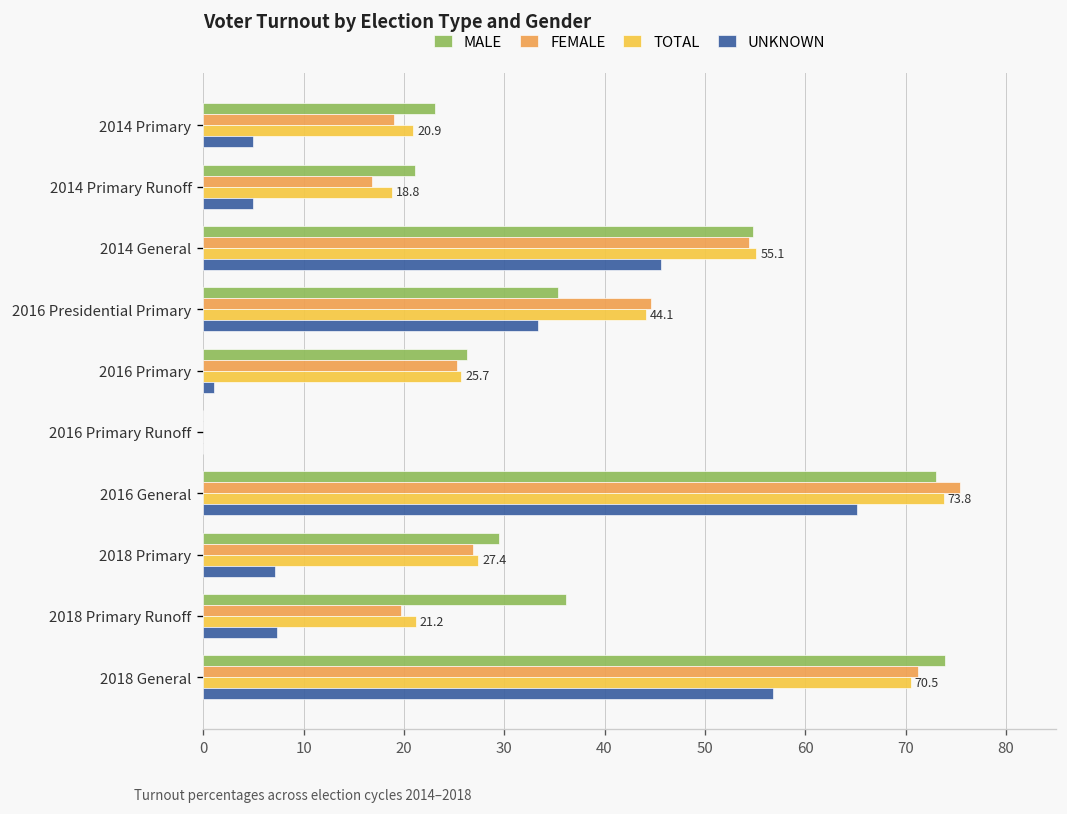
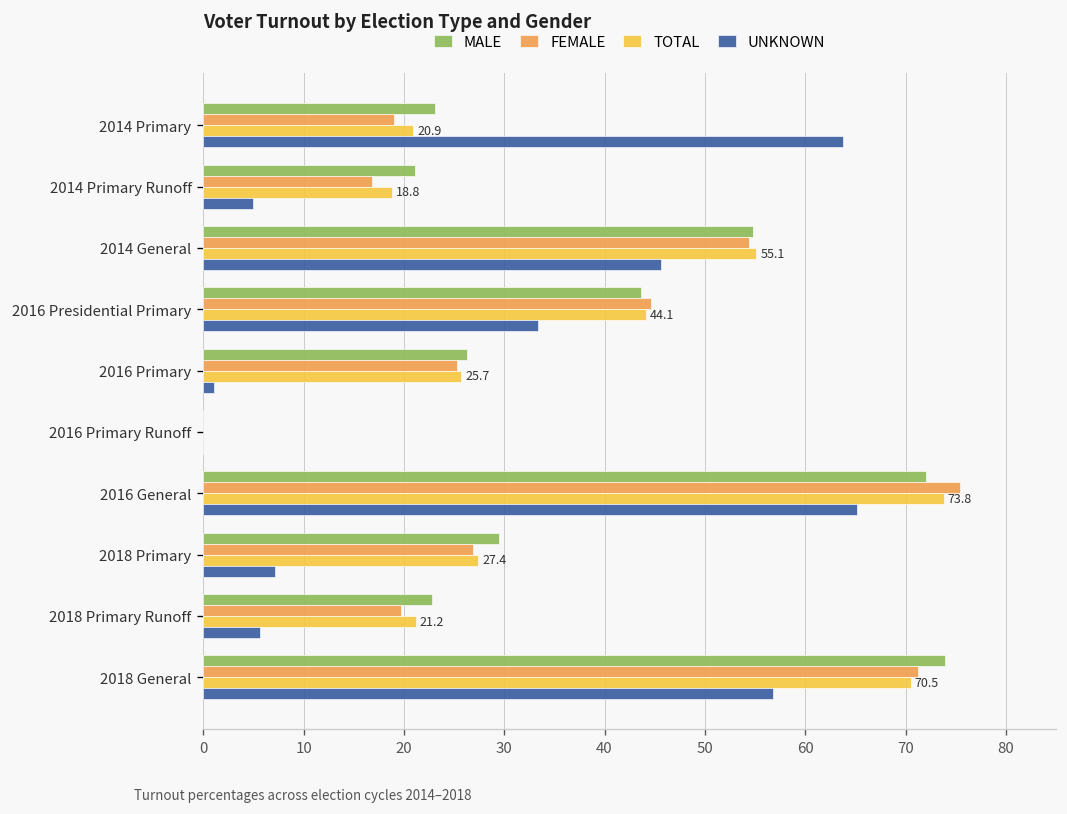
UNKNOWN, 2014 Primary: 5 -> 64
MALE, 2016 Presidential Primary: 35 -> 44
MALE, 2016 General: 73 -> 72
MALE, 2018 Primary Runoff: 36 -> 23
UNKNOWN, 2018 Primary Runoff: 7 -> 6
